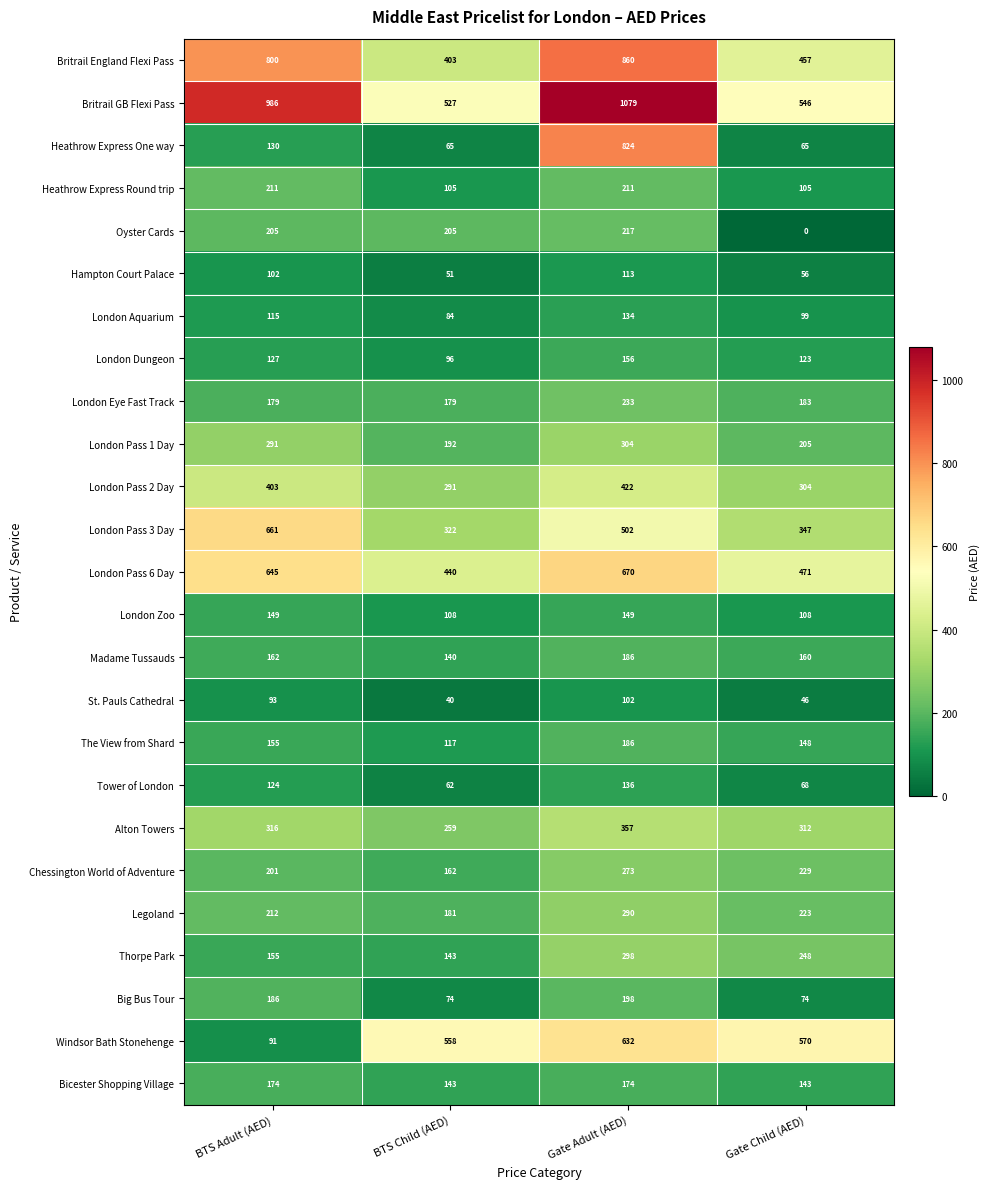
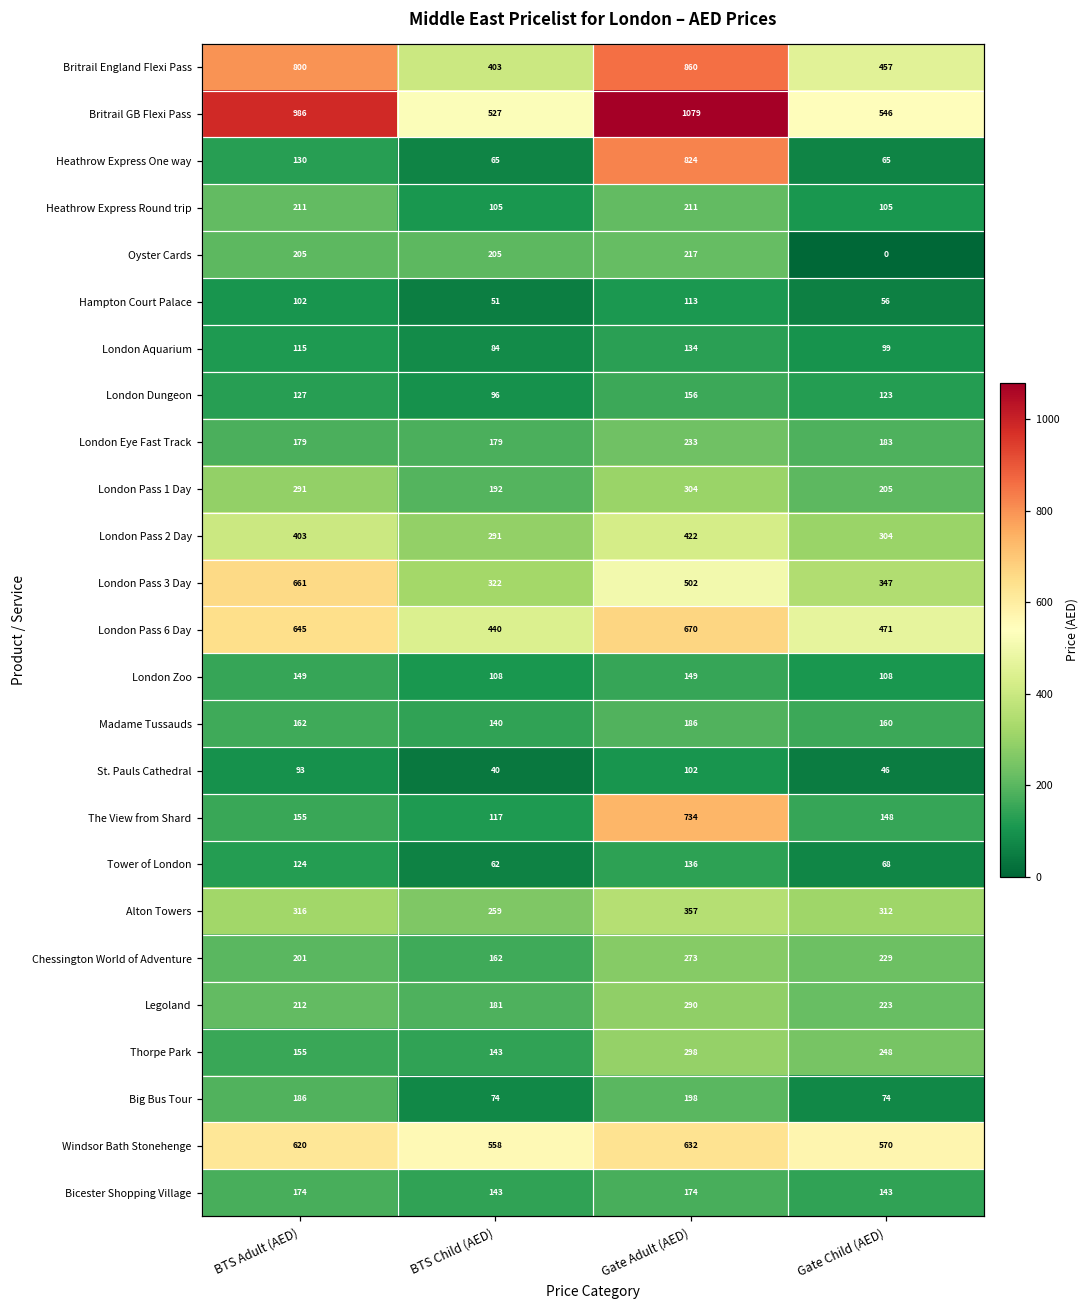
The View from Shard, Gate Adult (AED): 186 -> 734
Windsor Bath Stonehenge, BTS Adult (AED): 91 -> 620
